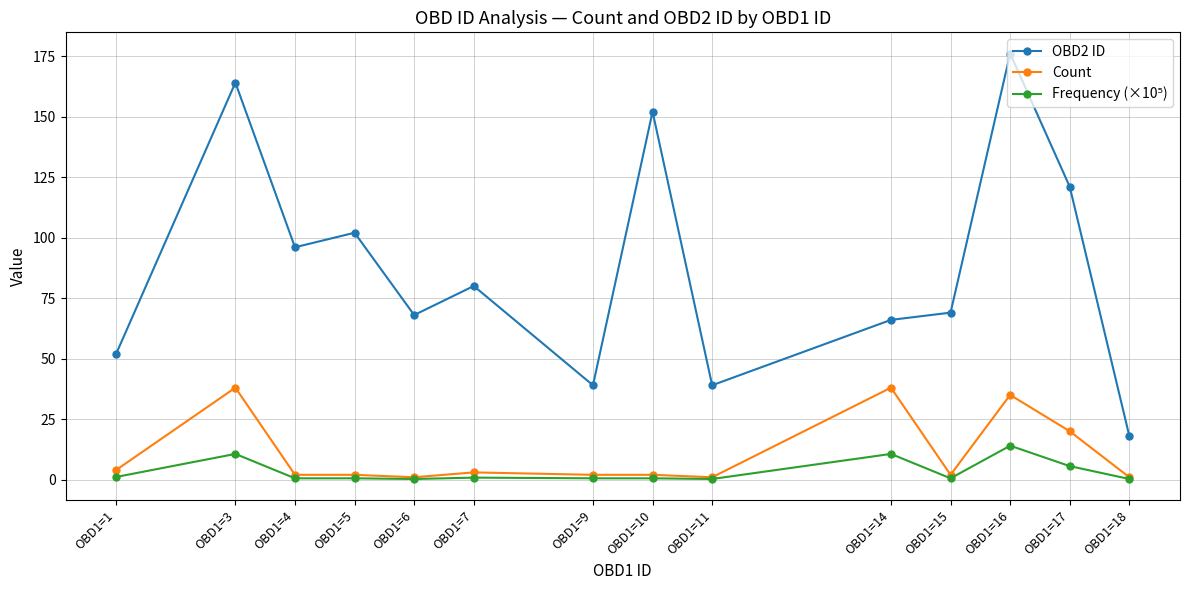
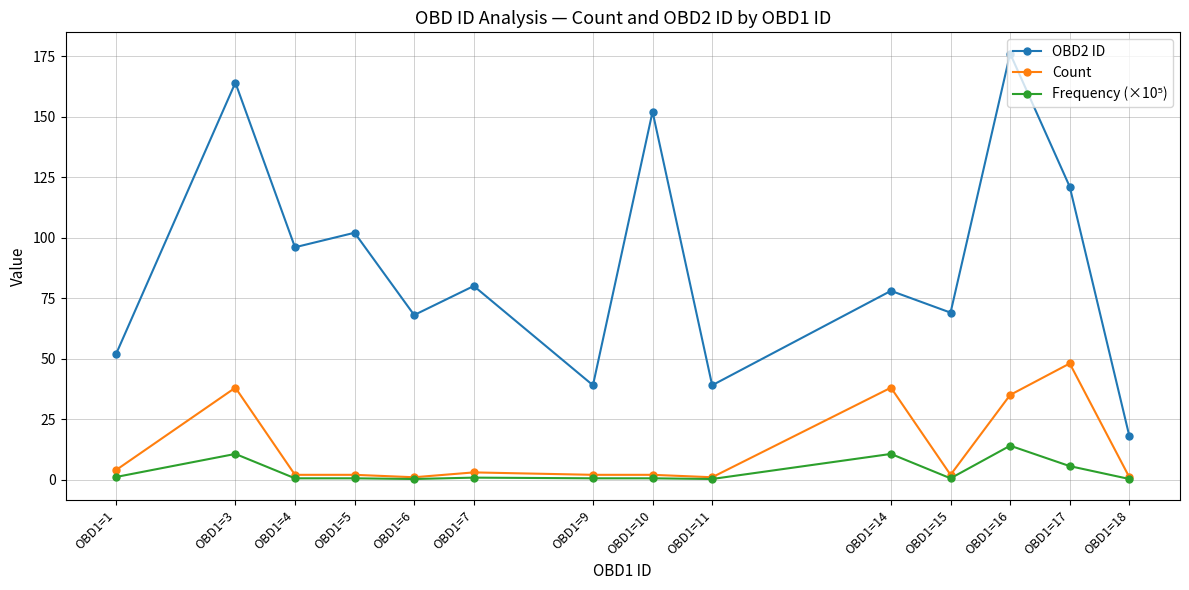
OBD2 ID, OBD1=14: 66 -> 78
Count, OBD1=17: 20 -> 48
